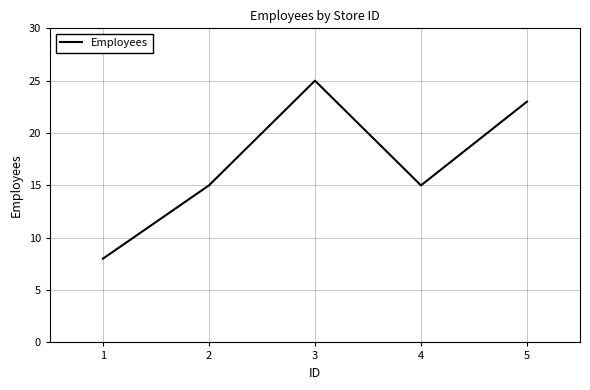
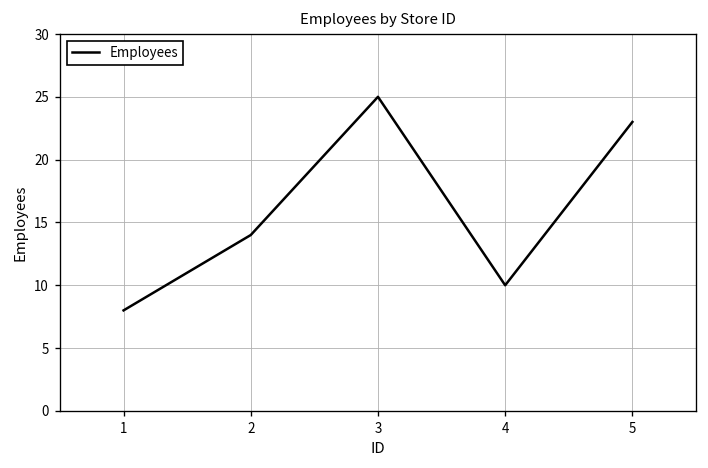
2: 15 -> 14
4: 15 -> 10
